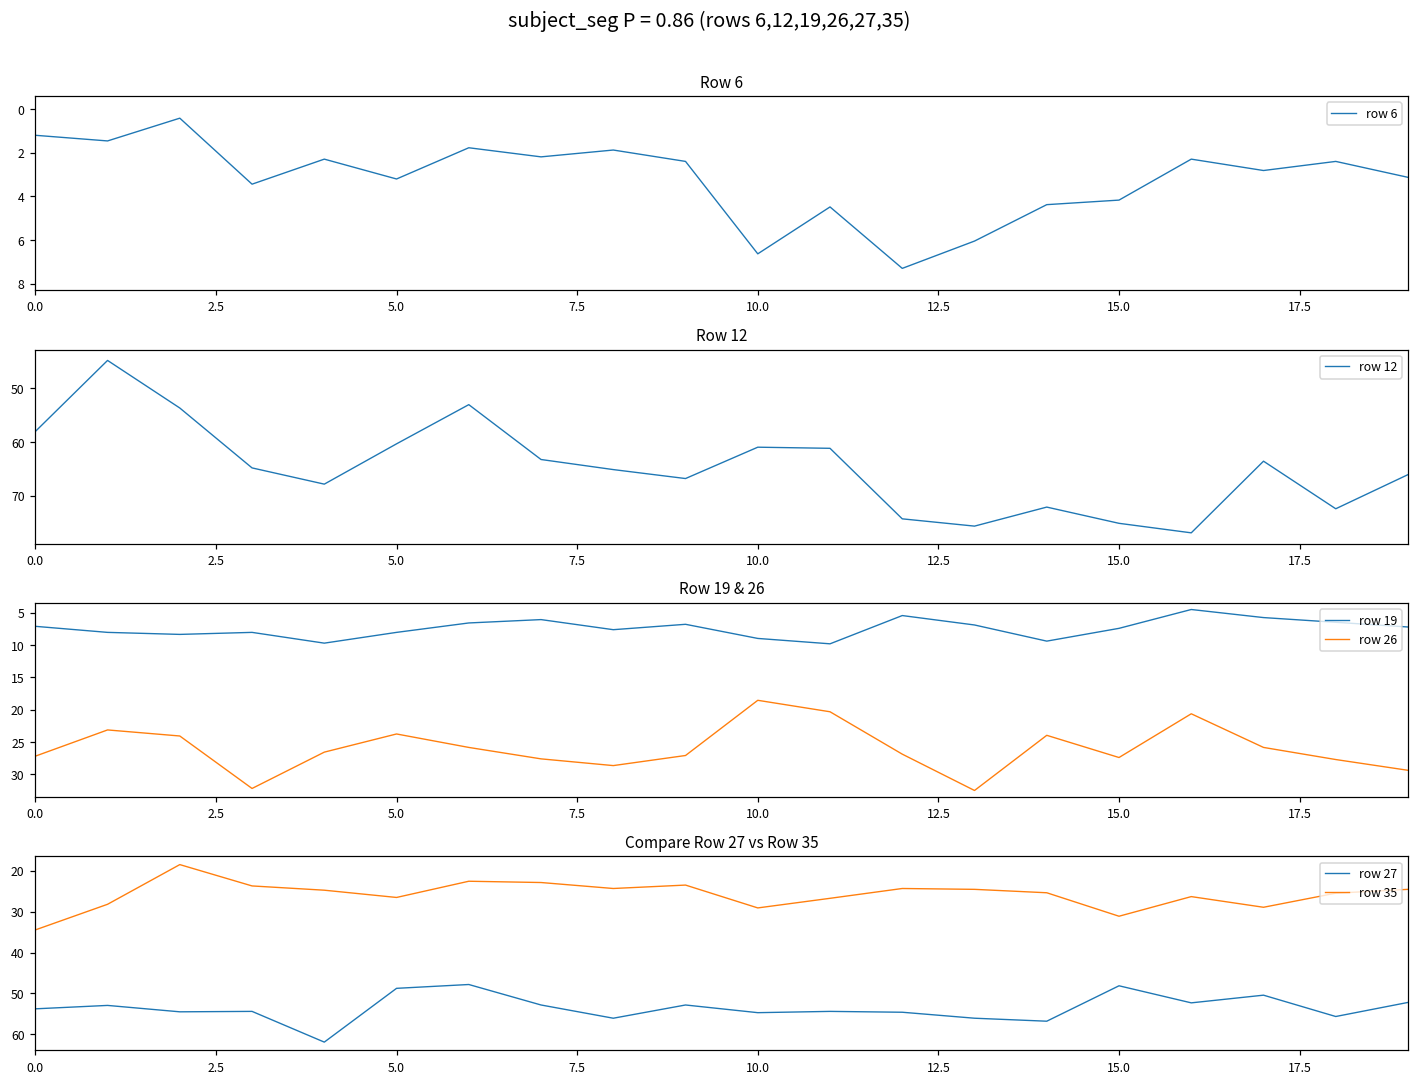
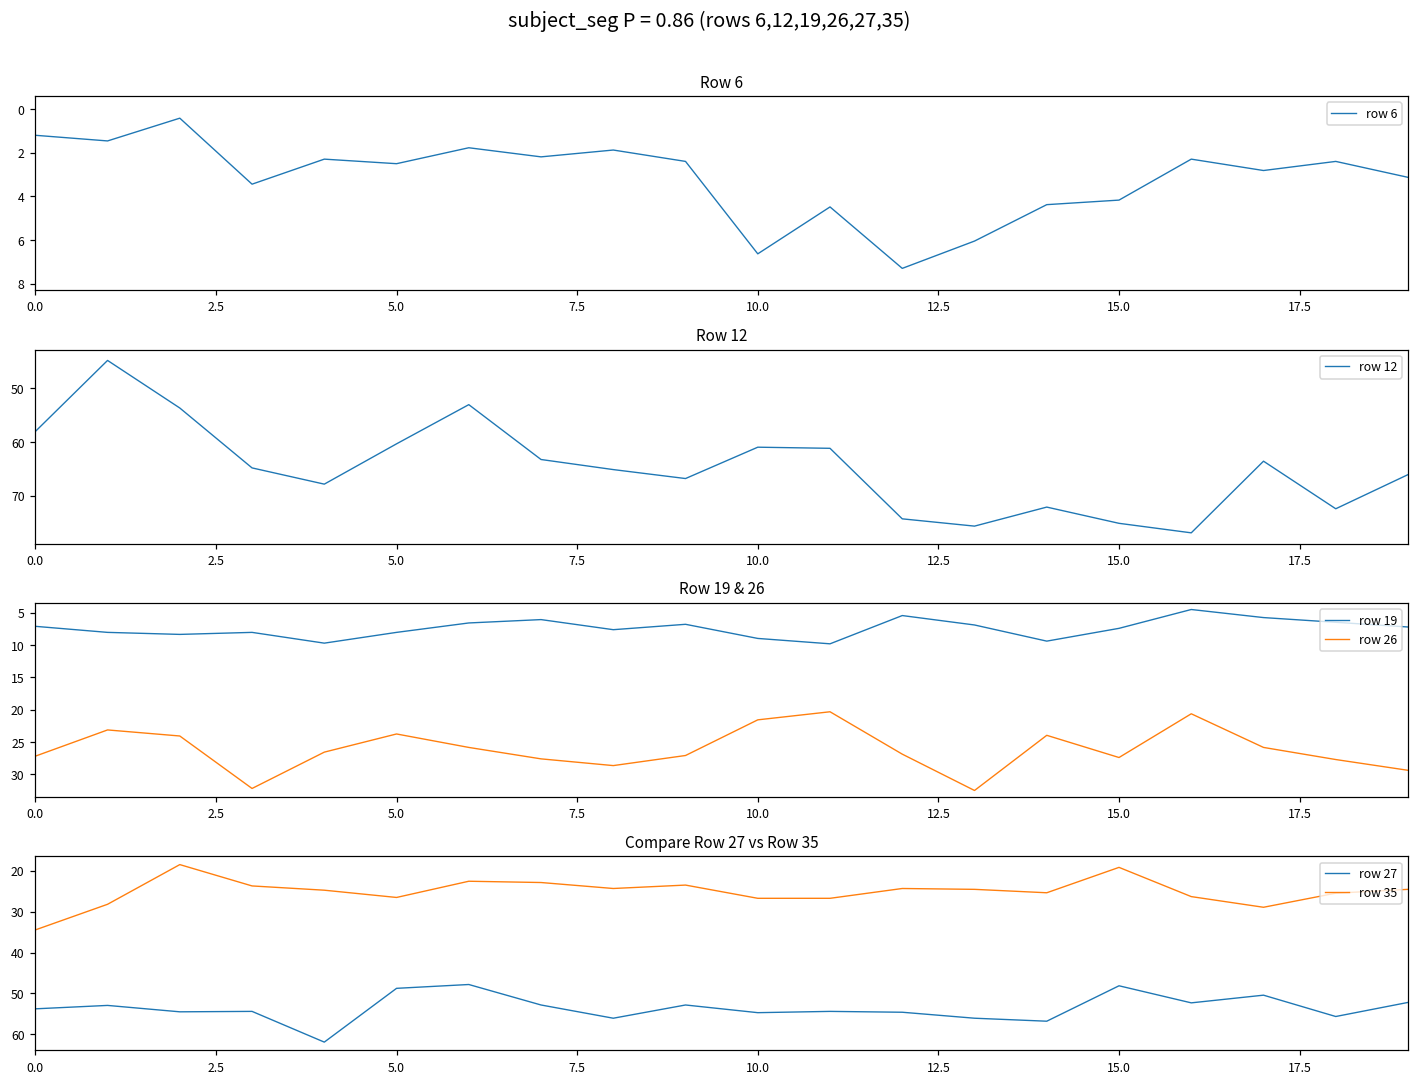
Row 6, 5.0: 3.2 -> 2.5
Row 19 & 26, row 26, 10.0: 19 -> 22
Compare Row 27 vs Row 35, row 35, 10.0: 29 -> 27
Compare Row 27 vs Row 35, row 35, 15.0: 31 -> 19
